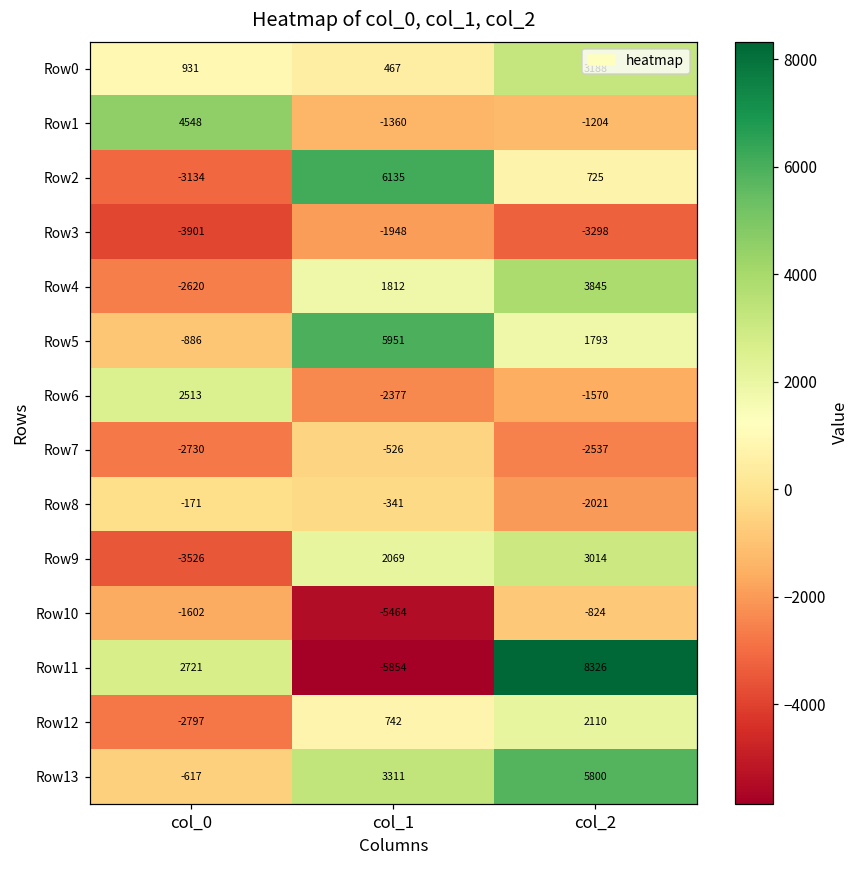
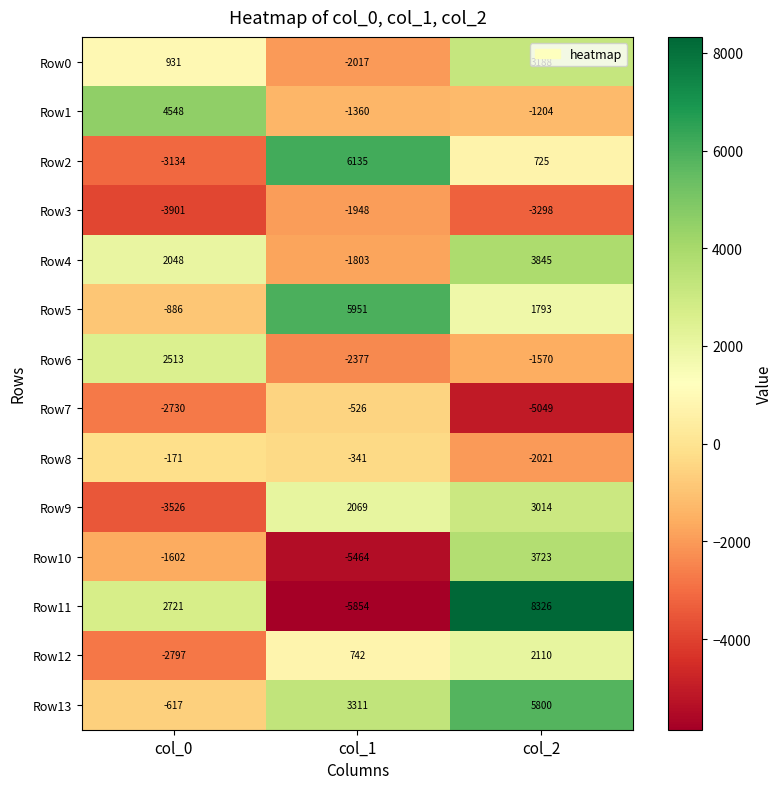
Row0, col_1: 467 -> -2017
Row4, col_0: -2620 -> 2048
Row4, col_1: 1812 -> -1803
Row7, col_2: -2537 -> -5049
Row10, col_2: -824 -> 3723
